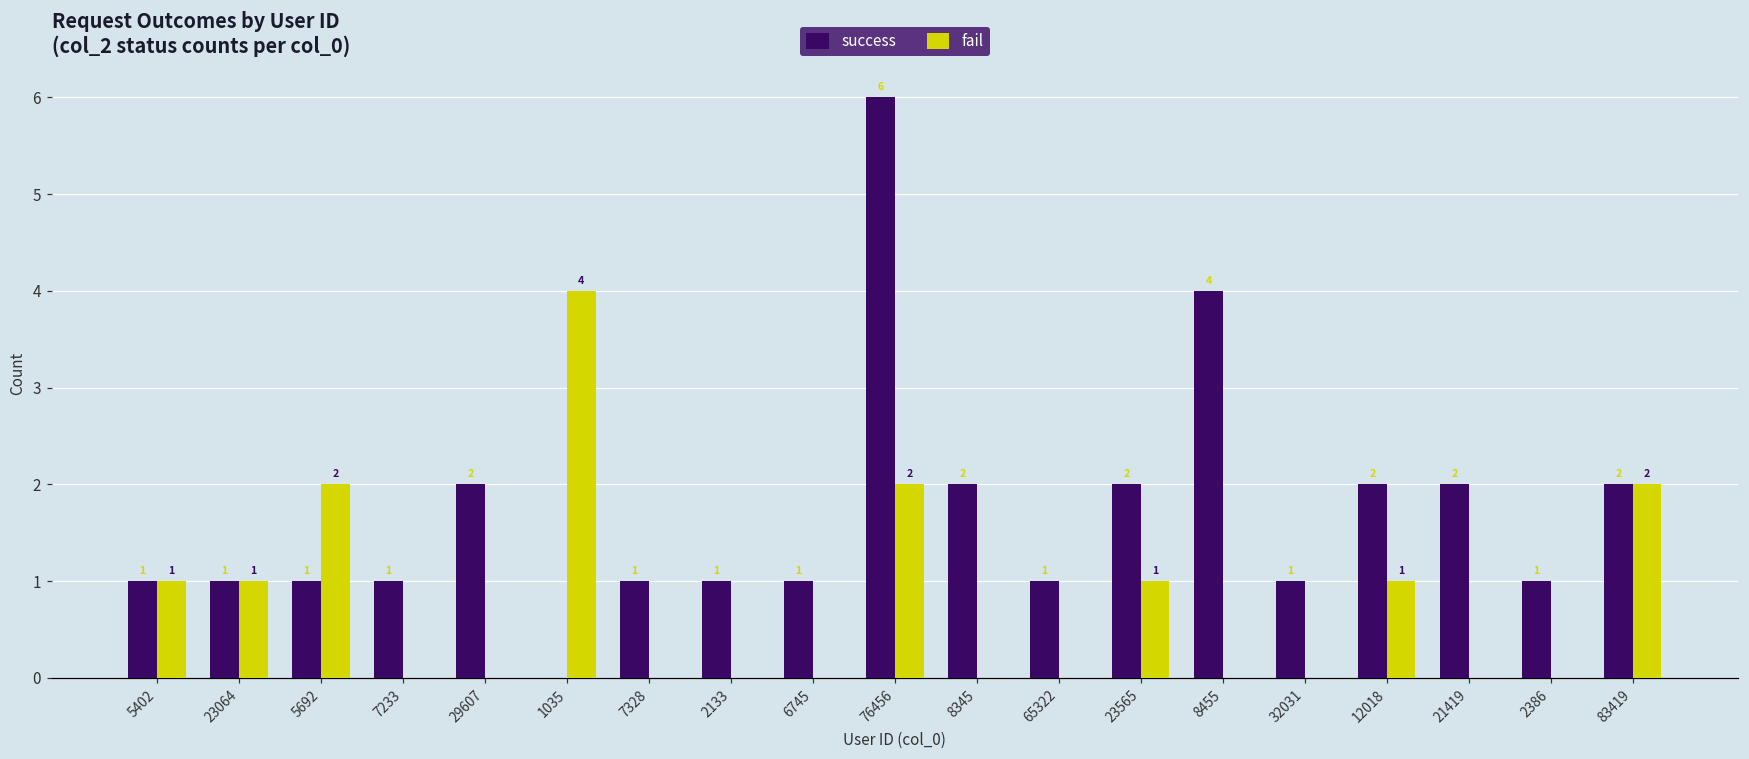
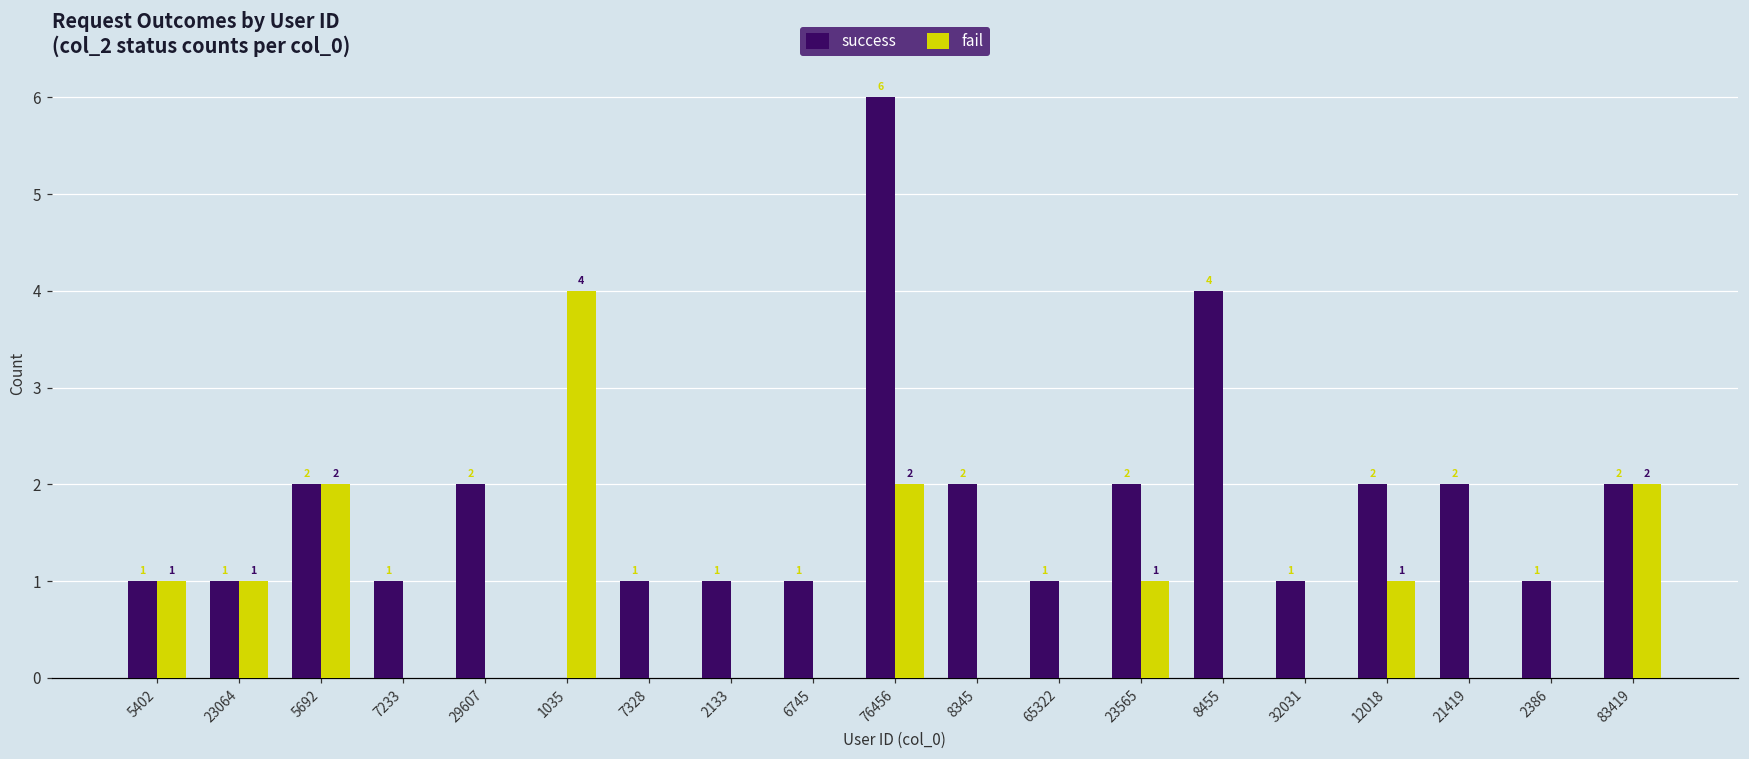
success, 5692: 1 -> 2
